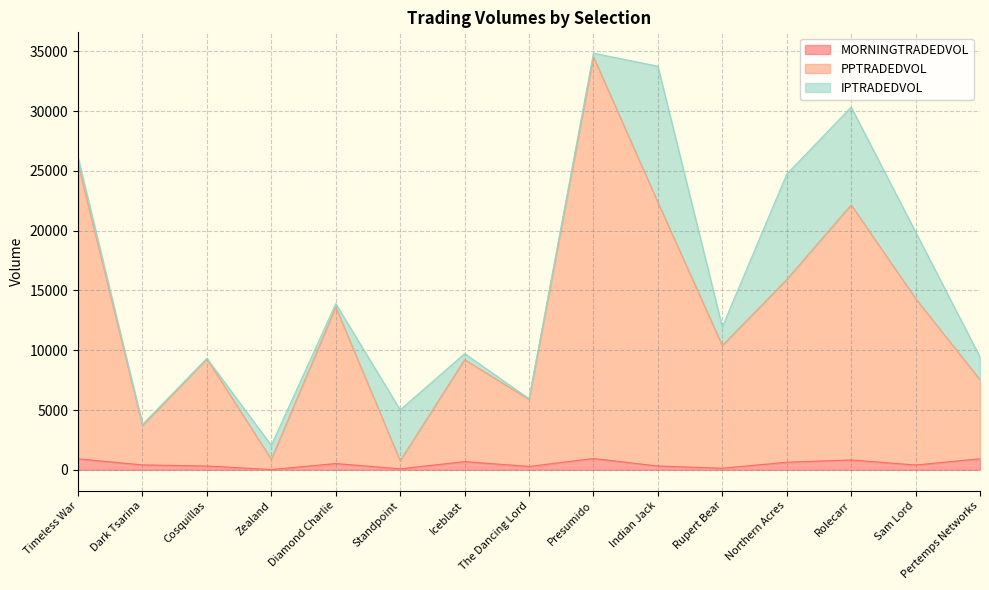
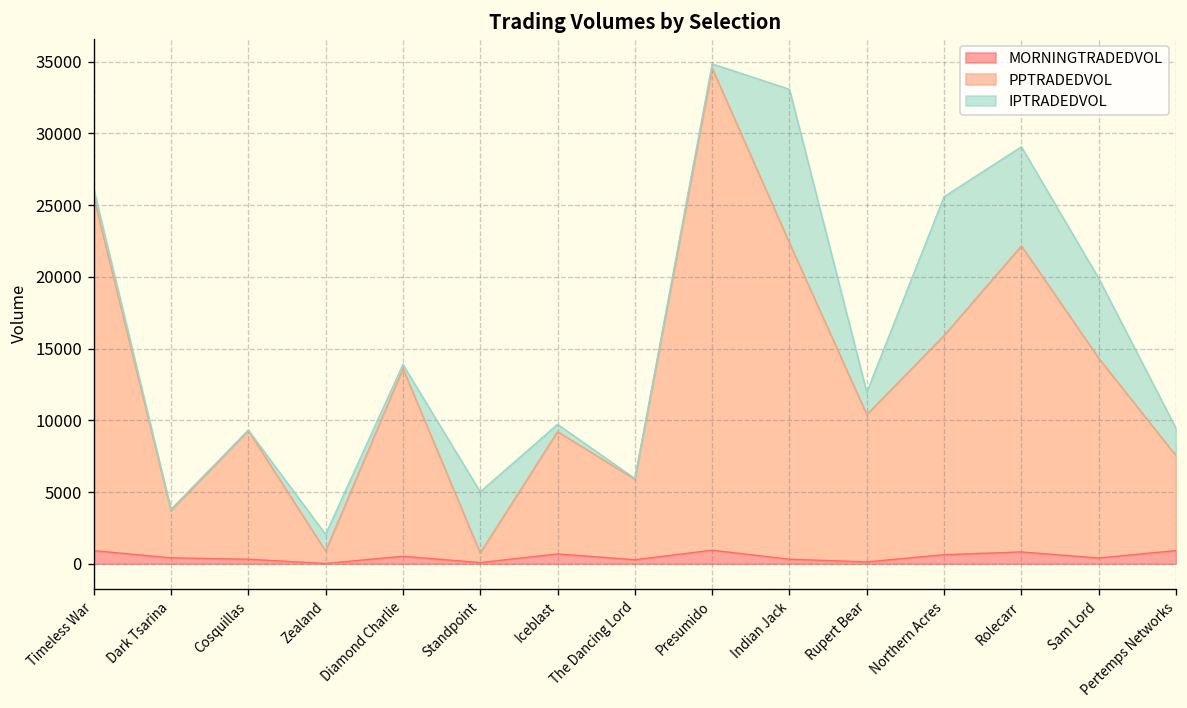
IPTRADEDVOL, Indian Jack: 11400 -> 10700
IPTRADEDVOL, Northern Acres: 8800 -> 9700
IPTRADEDVOL, Rolecarr: 8200 -> 6900
